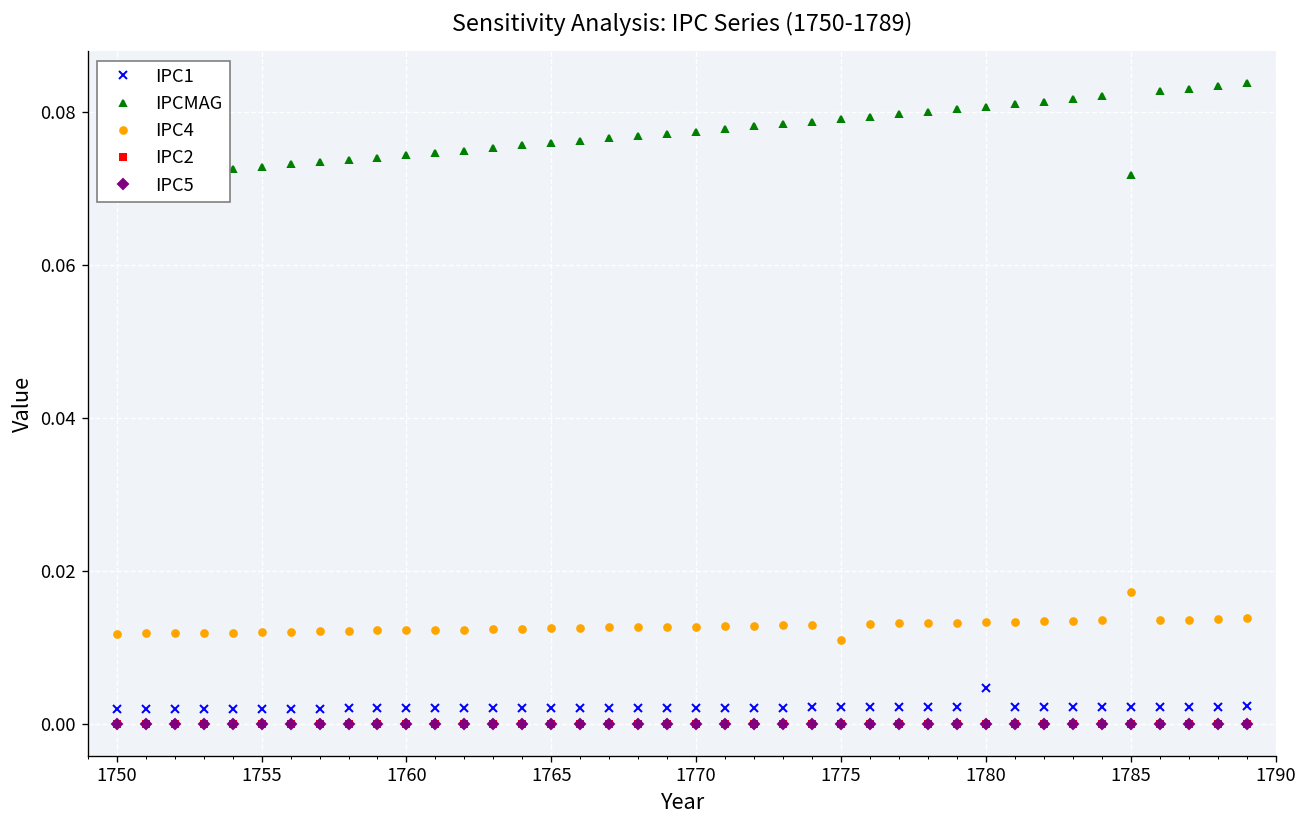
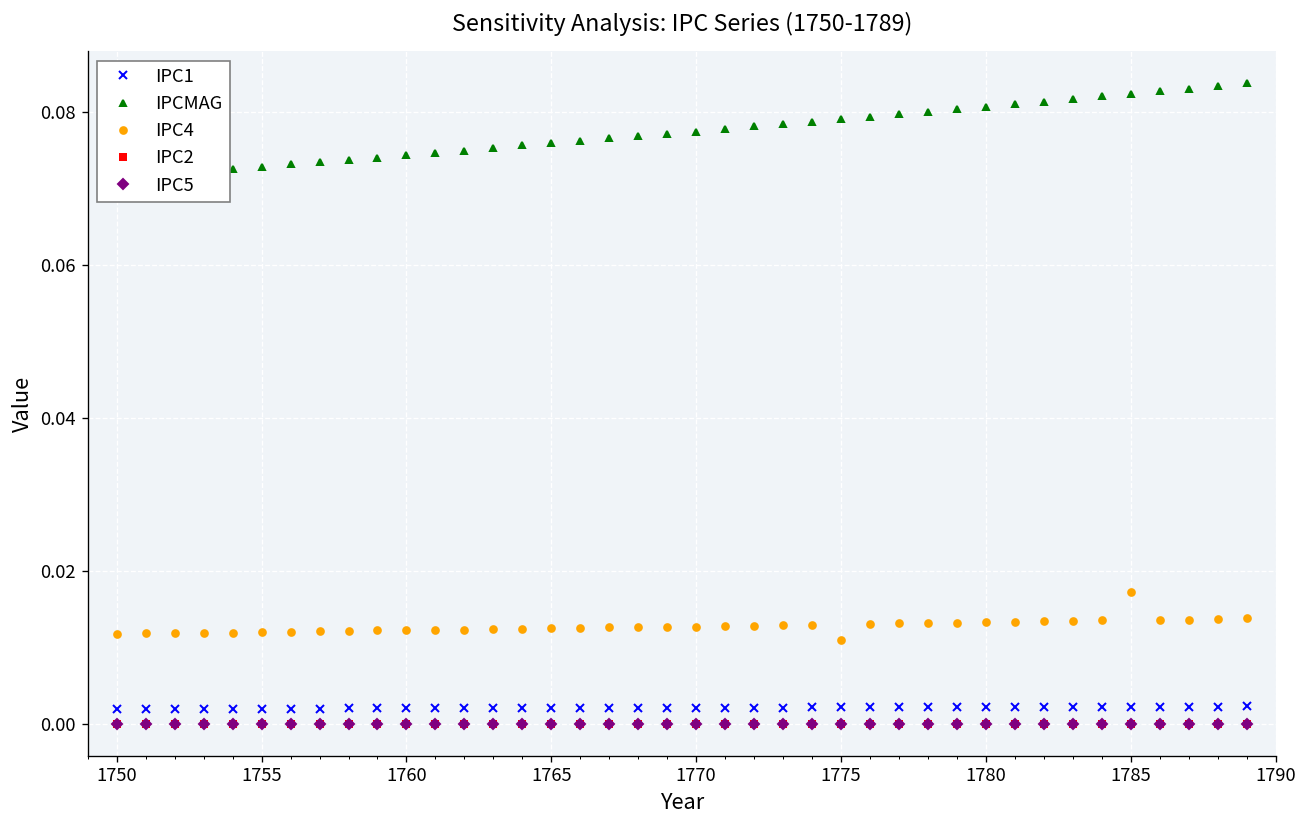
IPC1, 1780: 0.005 -> 0.002
IPCMAG, 1785: 0.072 -> 0.082
